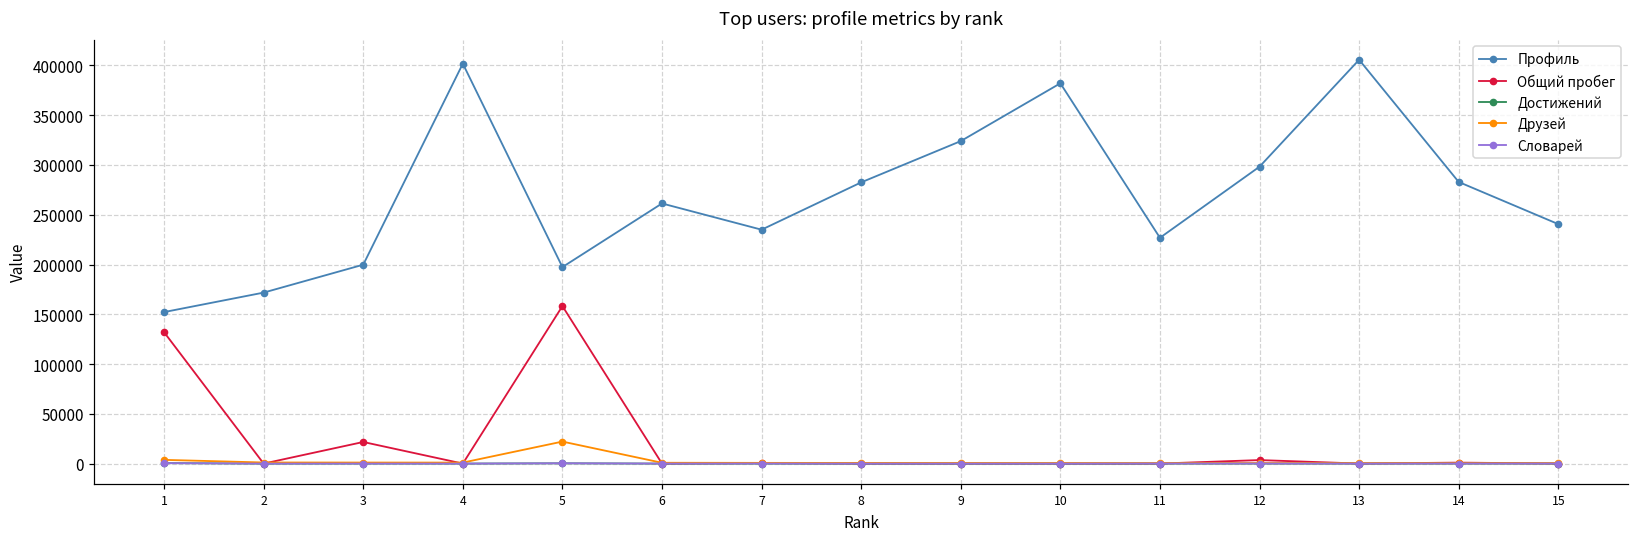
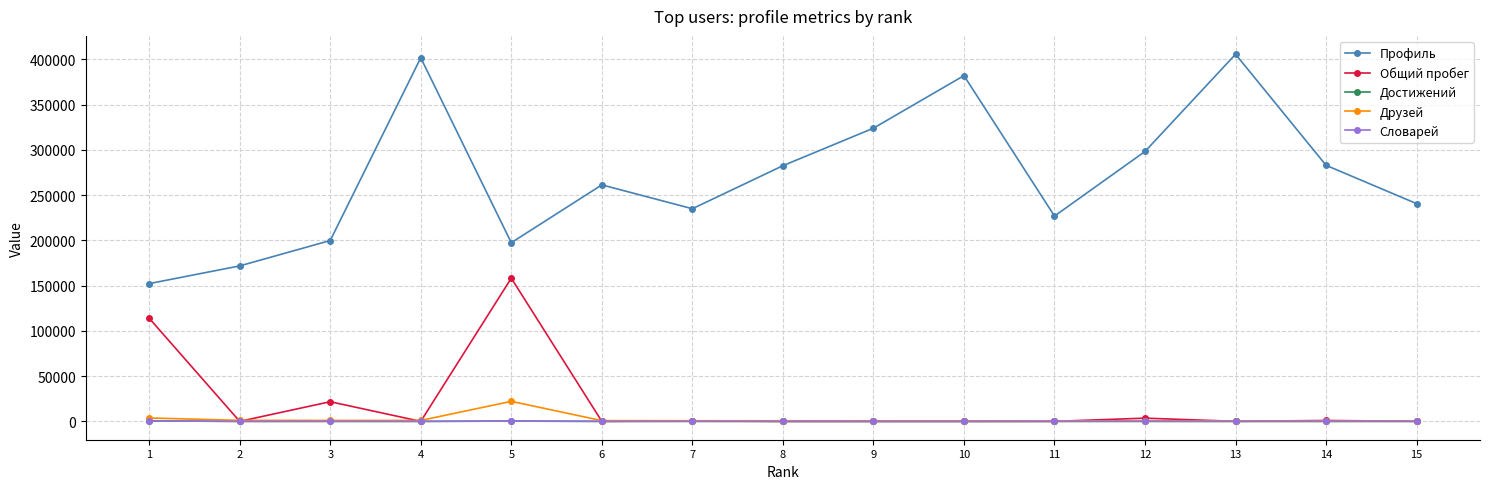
Общий пробег, 1: 130000 -> 110000
